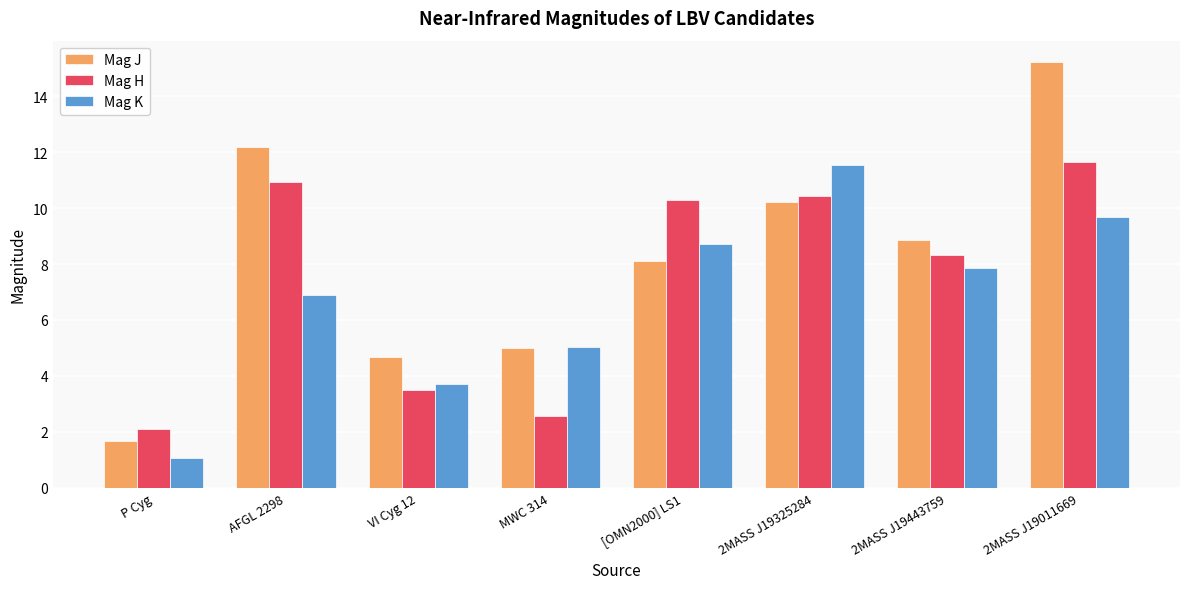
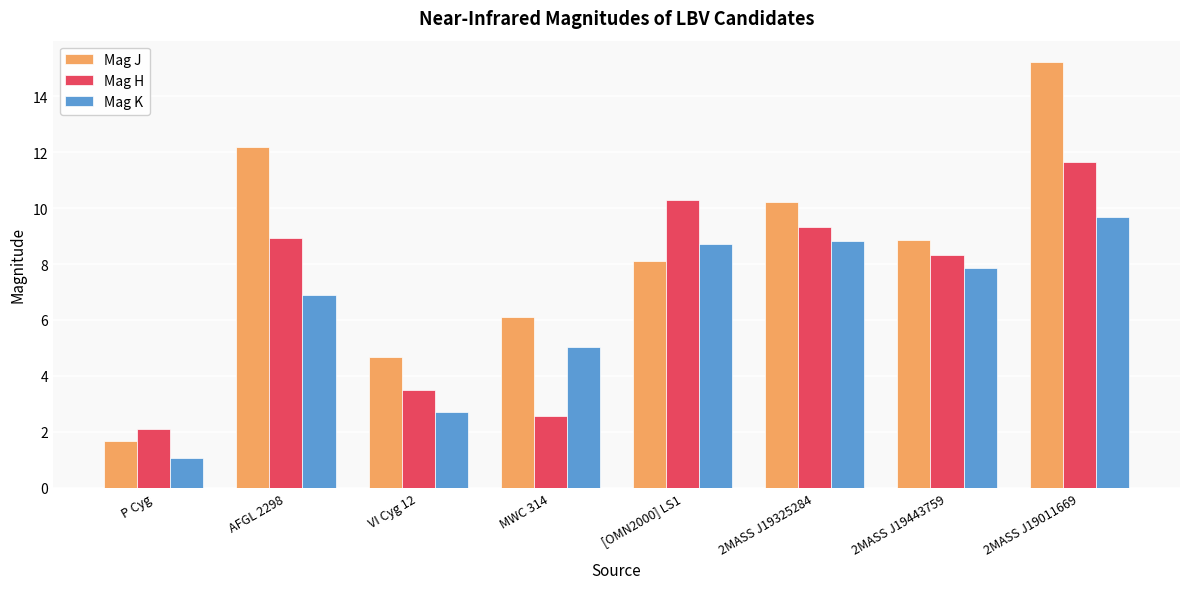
Mag H, AFGL 2298: 10.9 -> 8.9
Mag K, VI Cyg 12: 3.7 -> 2.7
Mag J, MWC 314: 5.0 -> 6.1
Mag H, 2MASS J19325284: 10.4 -> 9.3
Mag K, 2MASS J19325284: 11.5 -> 8.8
